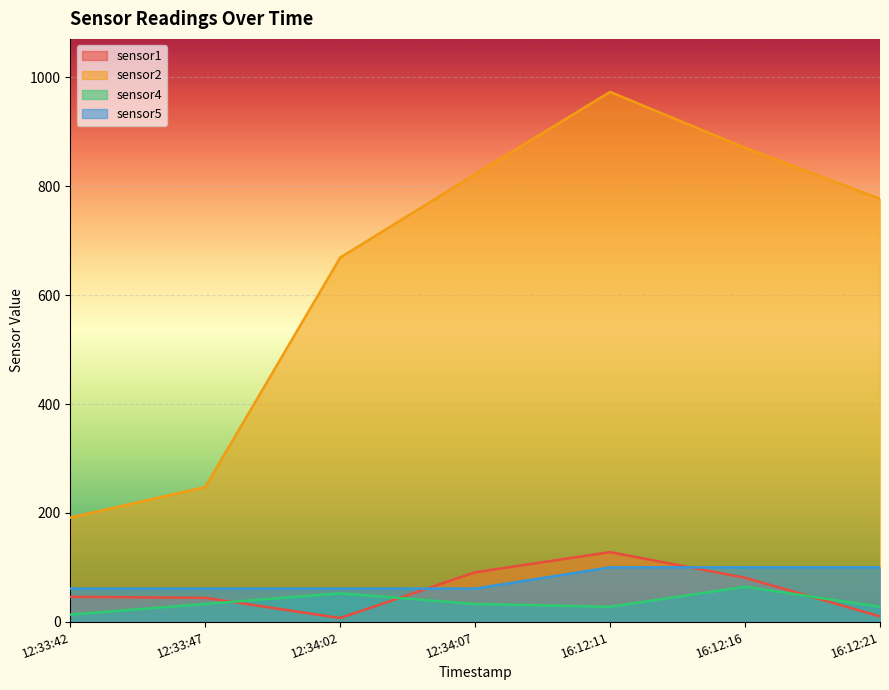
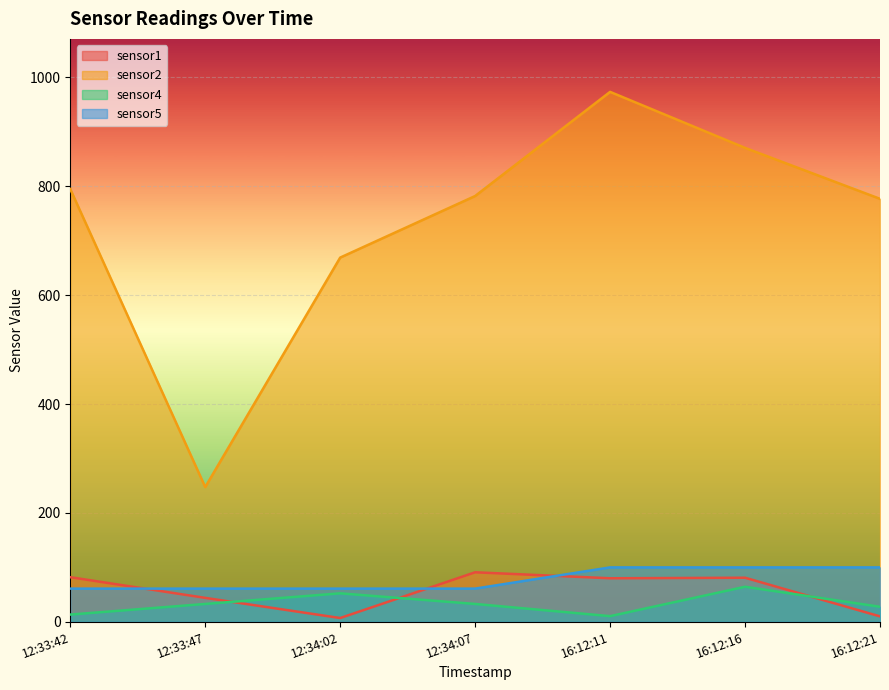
sensor1, 12:33:42: 50 -> 80
sensor2, 12:33:42: 190 -> 790
sensor2, 12:34:07: 820 -> 780
sensor1, 16:12:11: 130 -> 80
sensor4, 16:12:11: 30 -> 10
